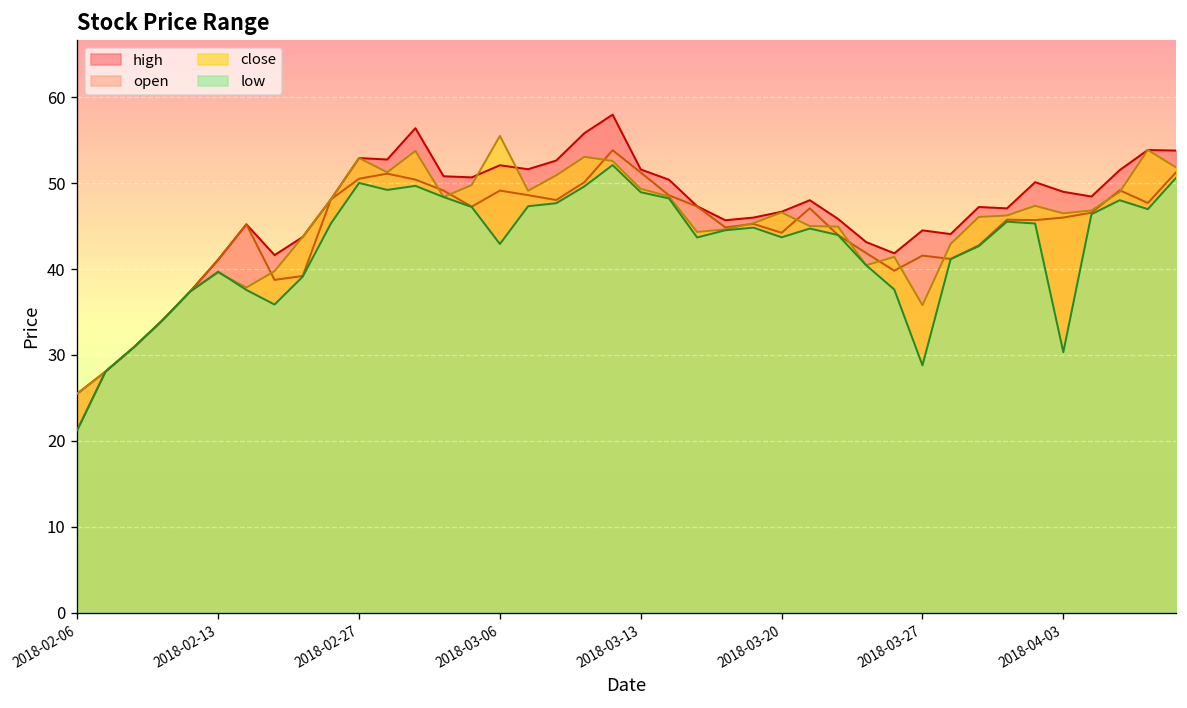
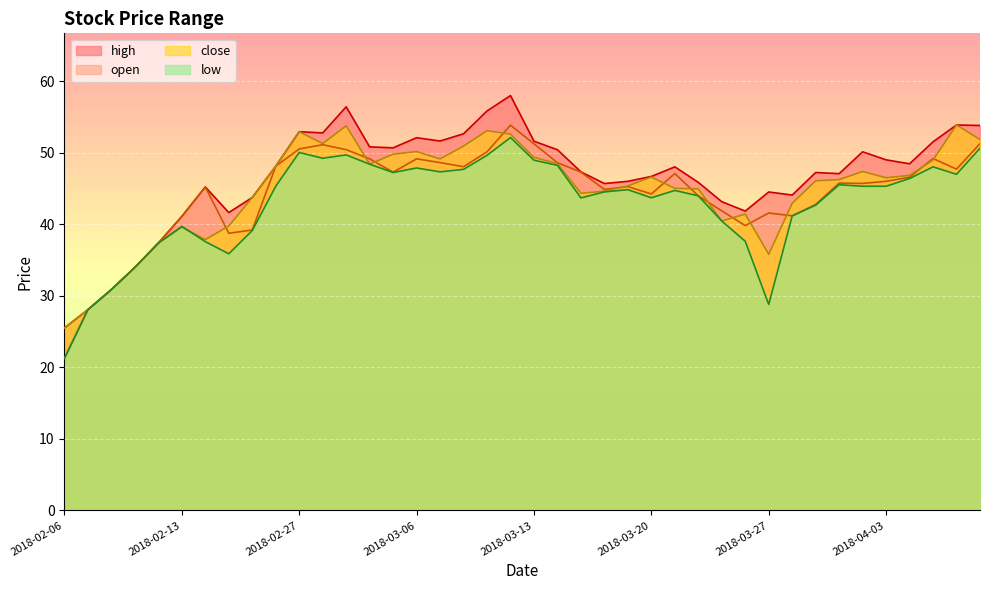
close, 2018-03-06: 56 -> 50
low, 2018-03-06: 43 -> 48
low, 2018-04-03: 30 -> 45
